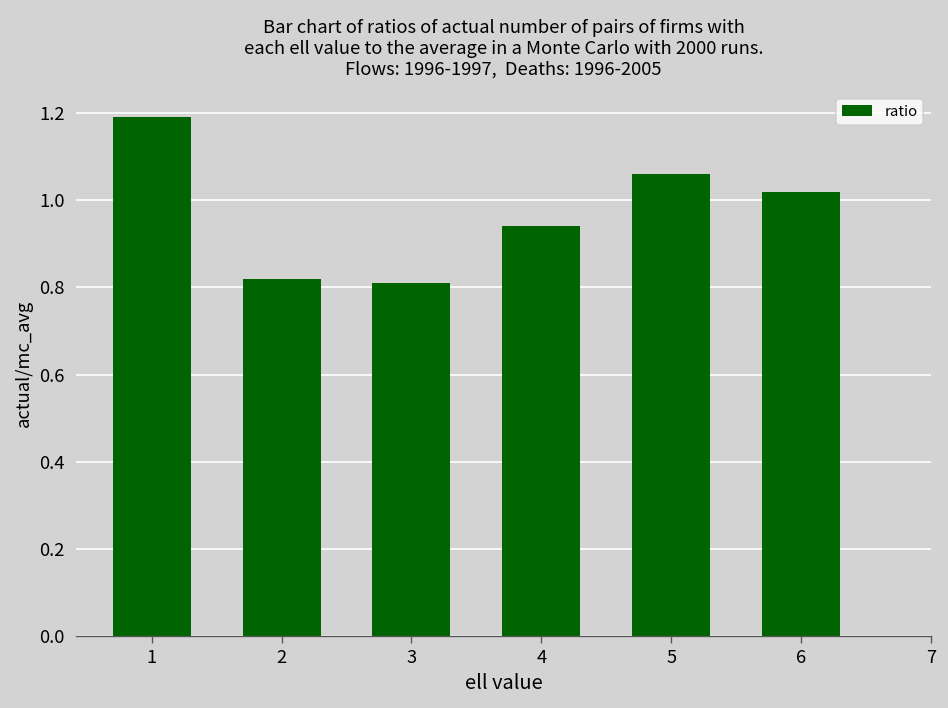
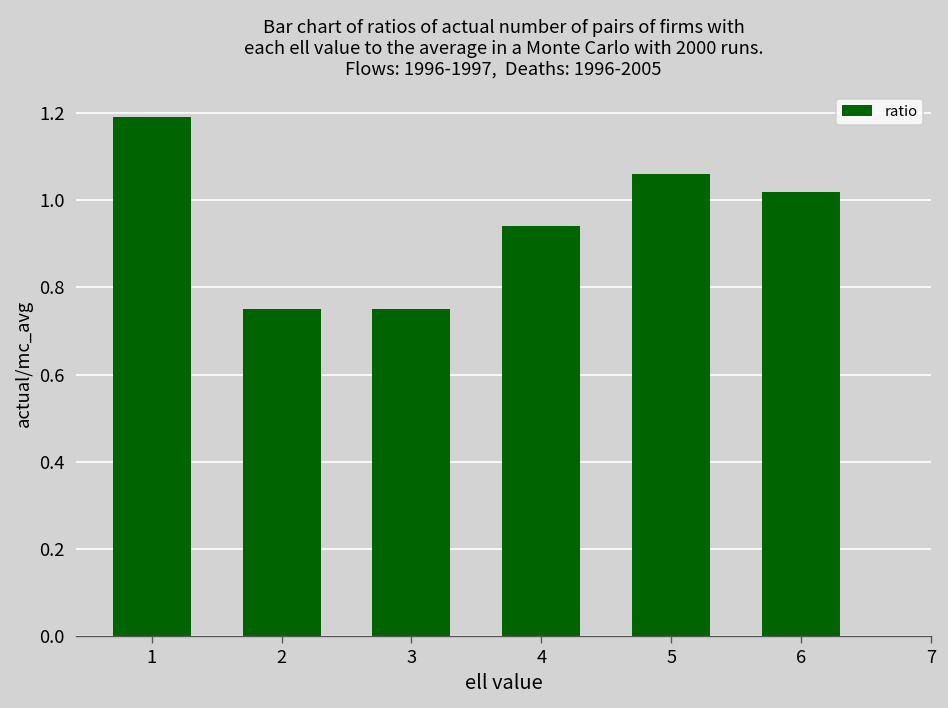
2: 0.82 -> 0.75
3: 0.81 -> 0.75
